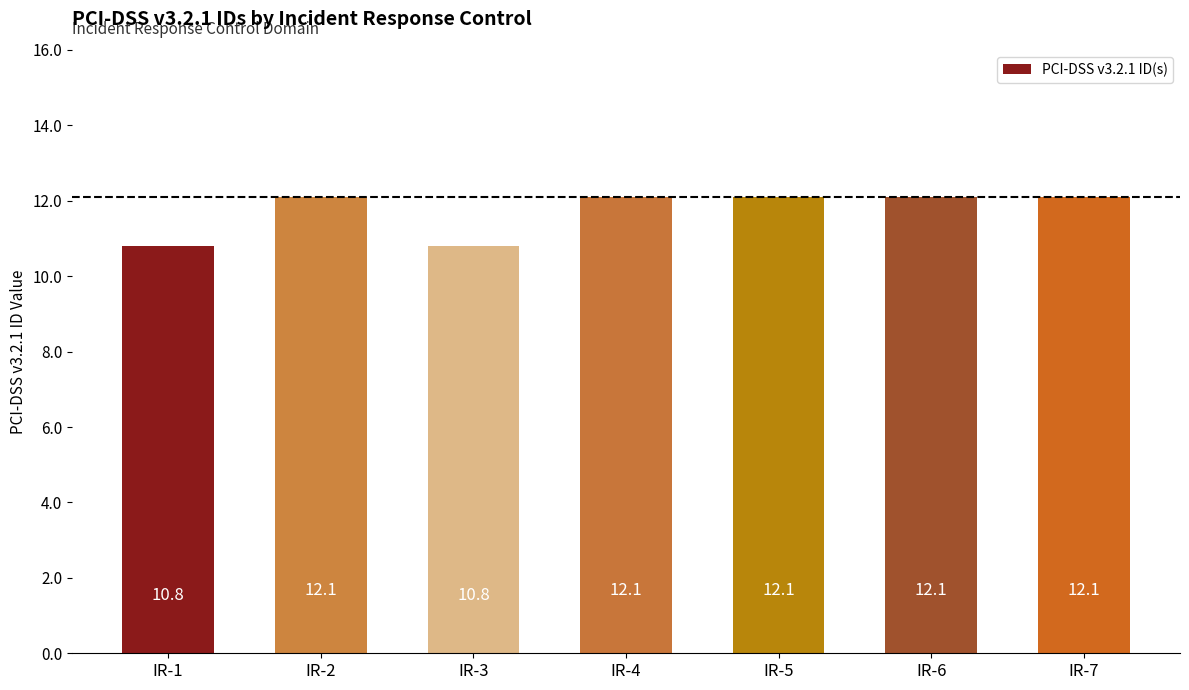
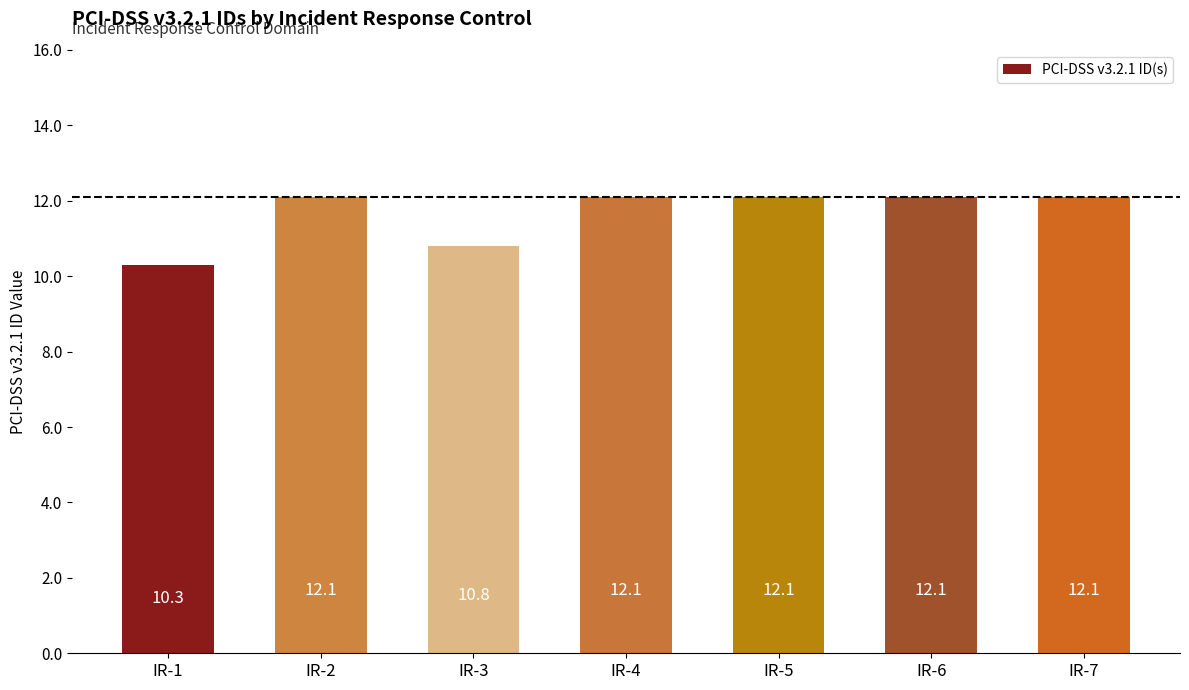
IR-1: 10.8 -> 10.3
